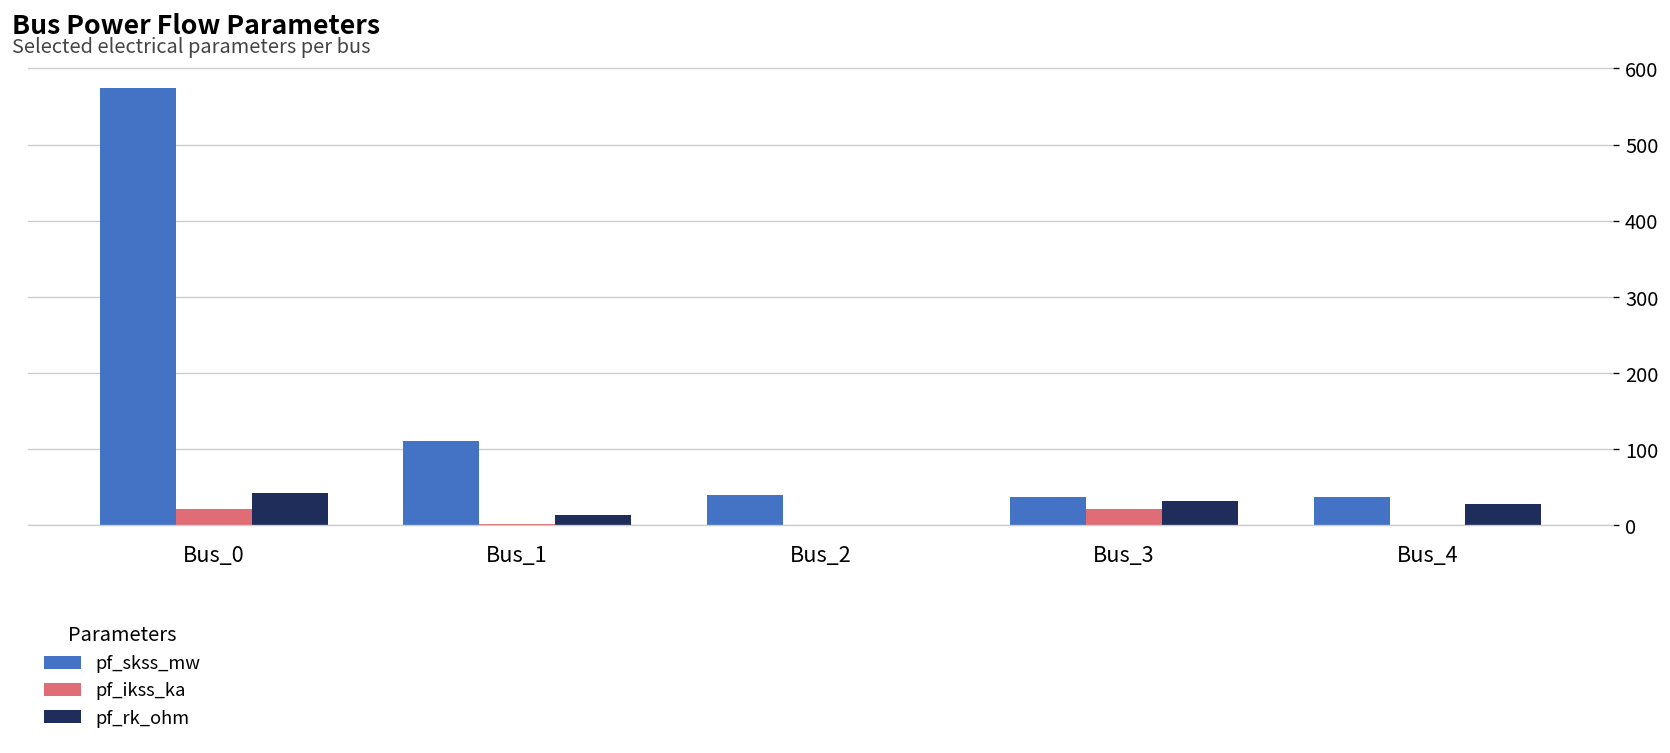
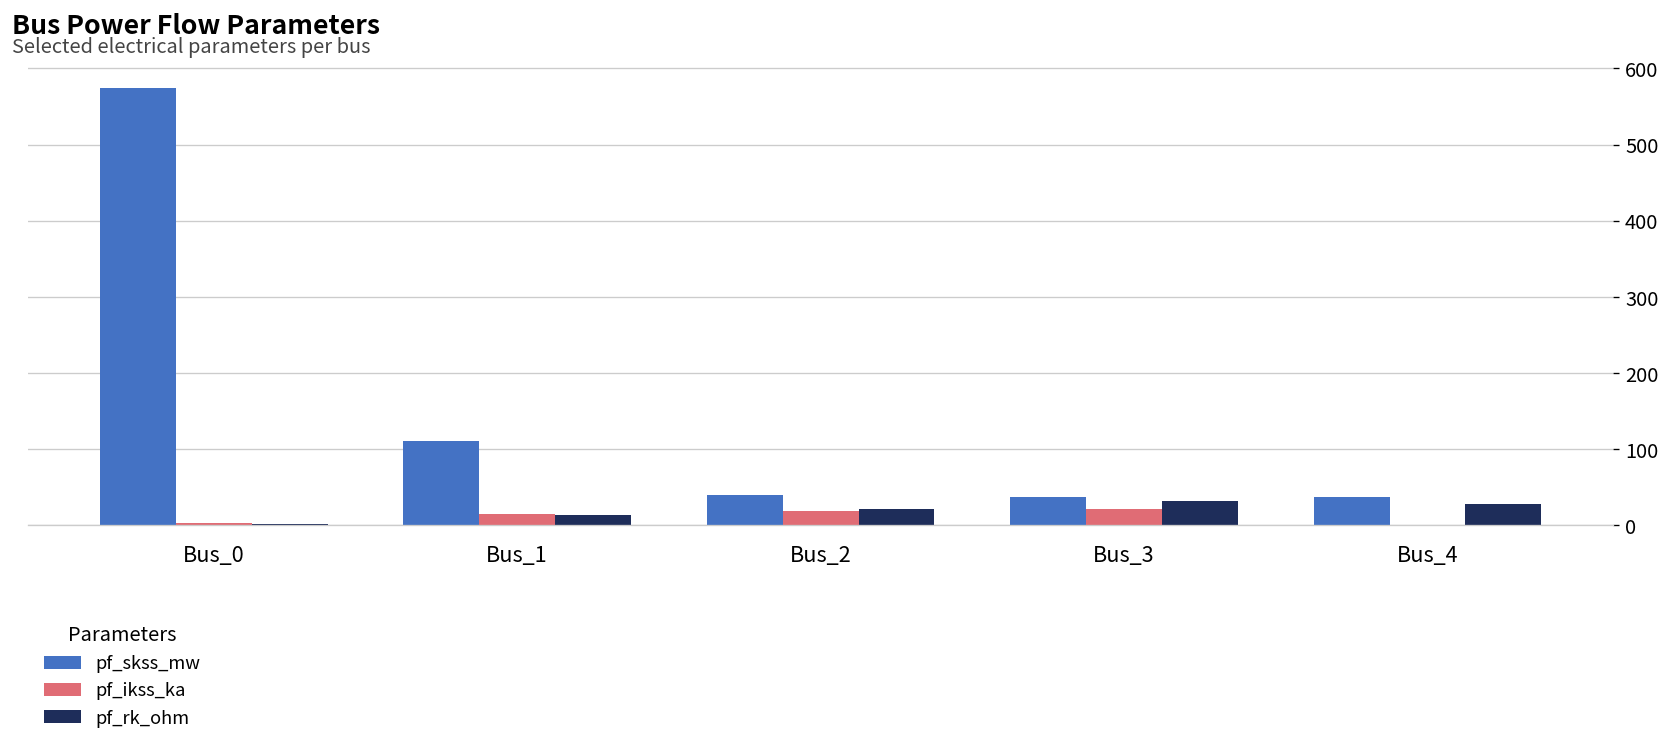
pf_ikss_ka, Bus_0: 20 -> 0
pf_rk_ohm, Bus_0: 40 -> 0
pf_ikss_ka, Bus_1: 0 -> 10
pf_ikss_ka, Bus_2: 0 -> 20
pf_rk_ohm, Bus_2: 0 -> 20
